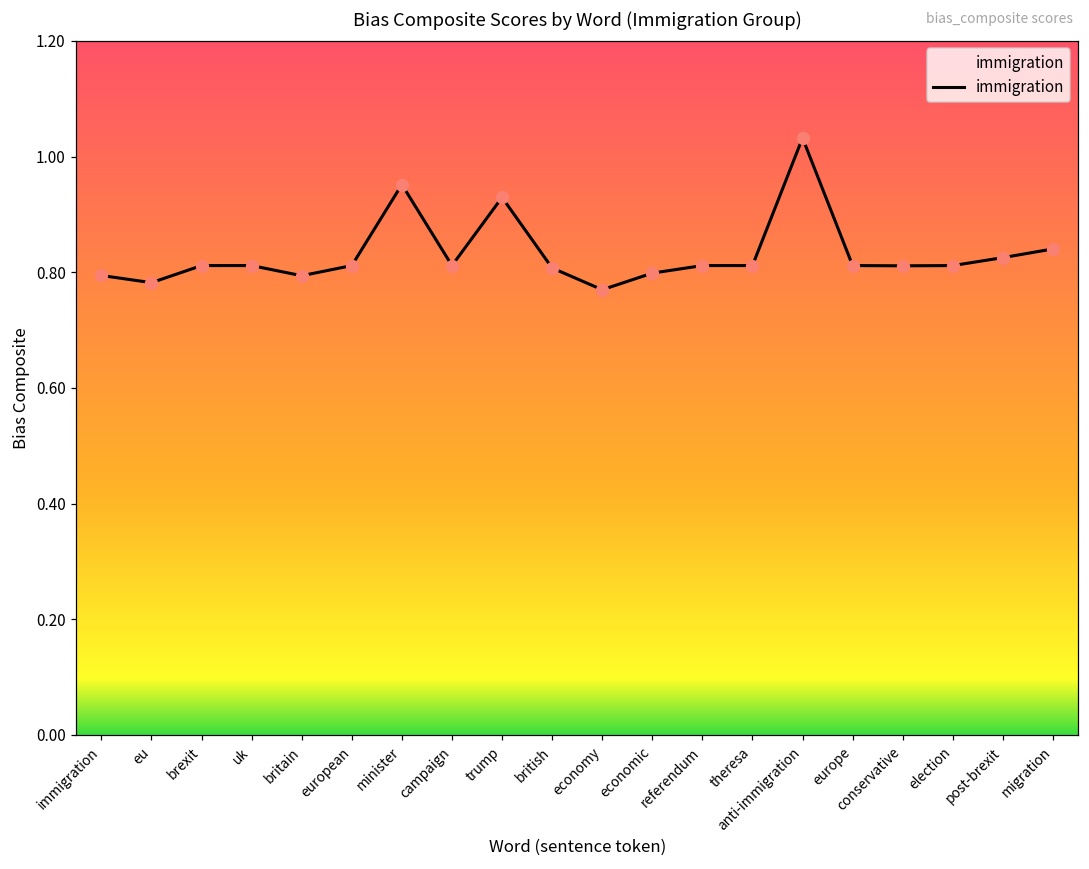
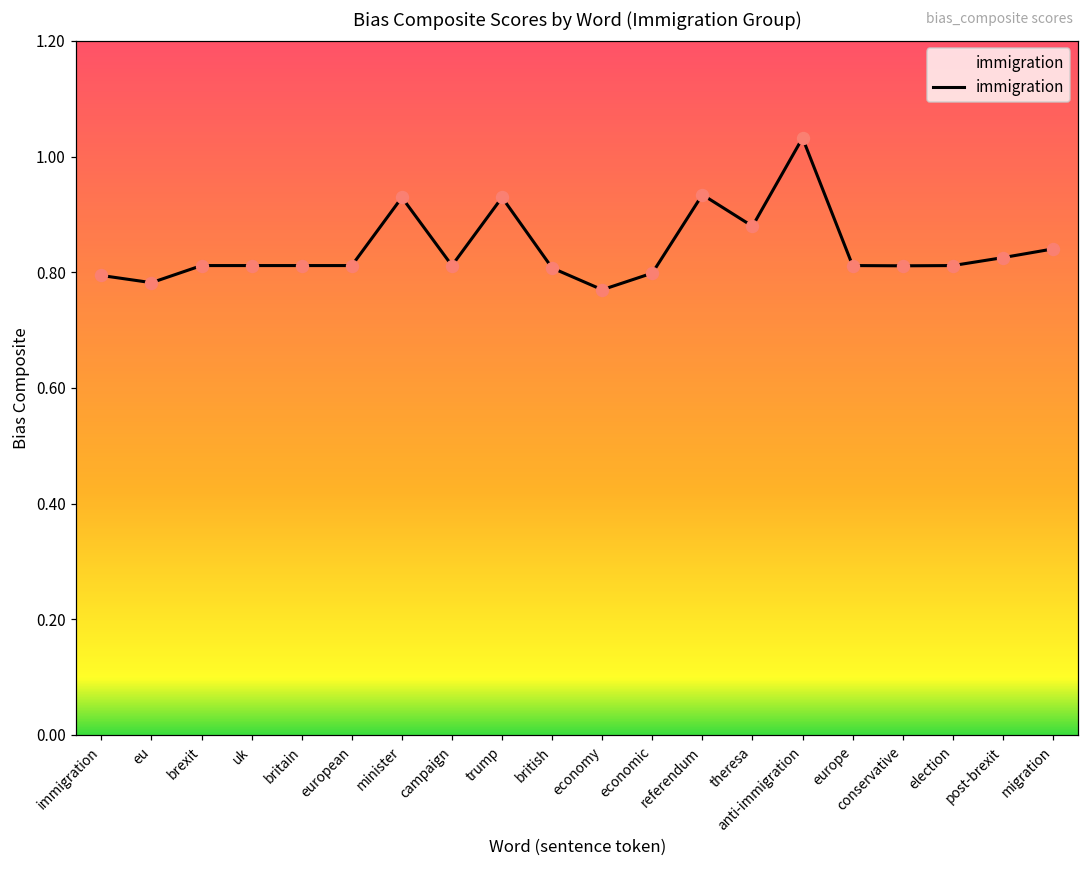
britain: 0.79 -> 0.81
minister: 0.95 -> 0.93
referendum: 0.81 -> 0.93
theresa: 0.81 -> 0.88
